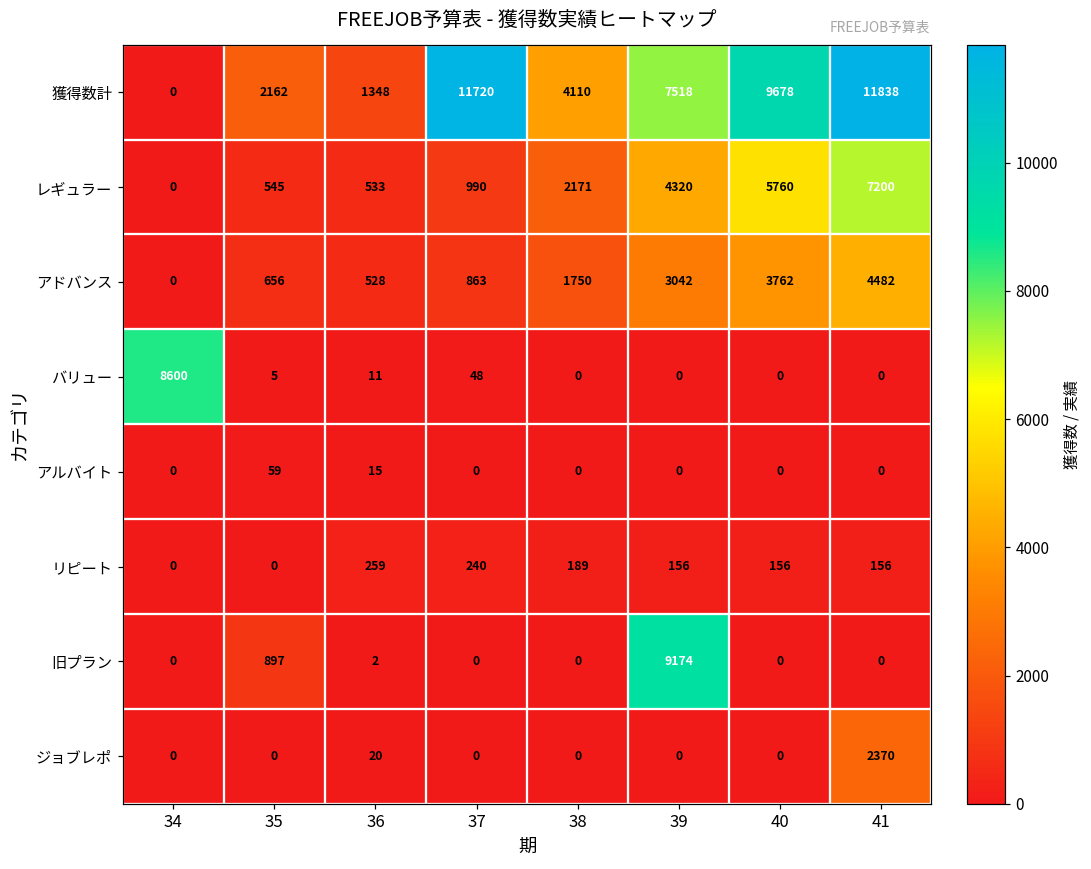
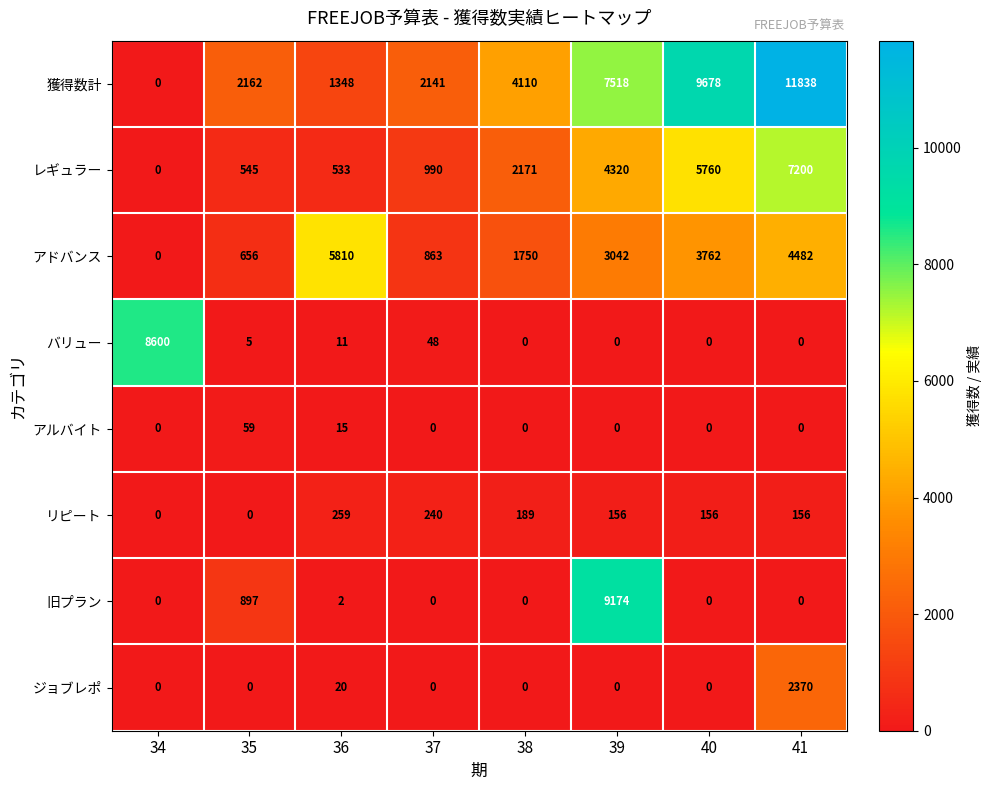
獲得数計, 37: 11720 -> 2141
アドバンス, 36: 528 -> 5810
